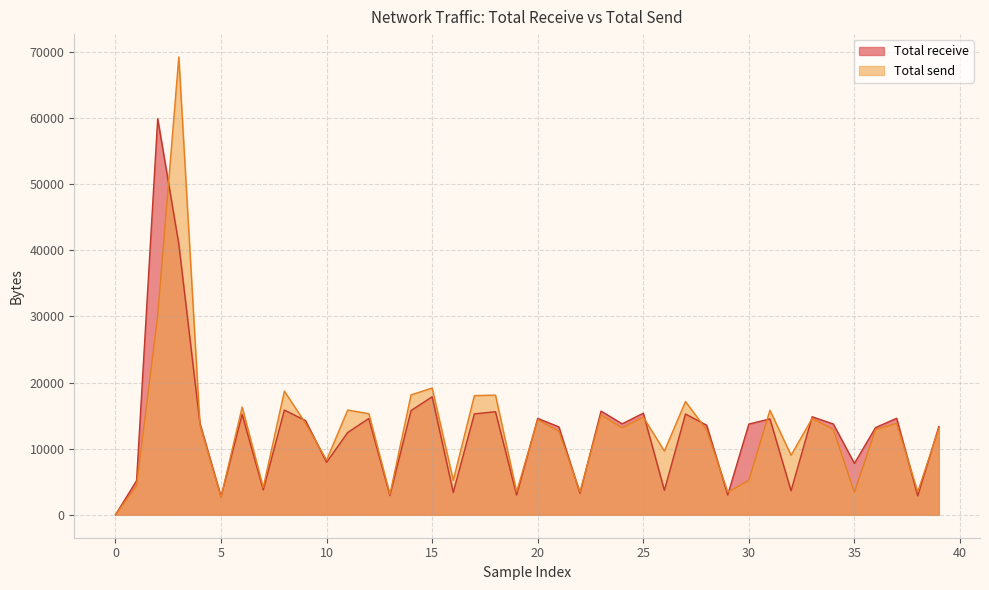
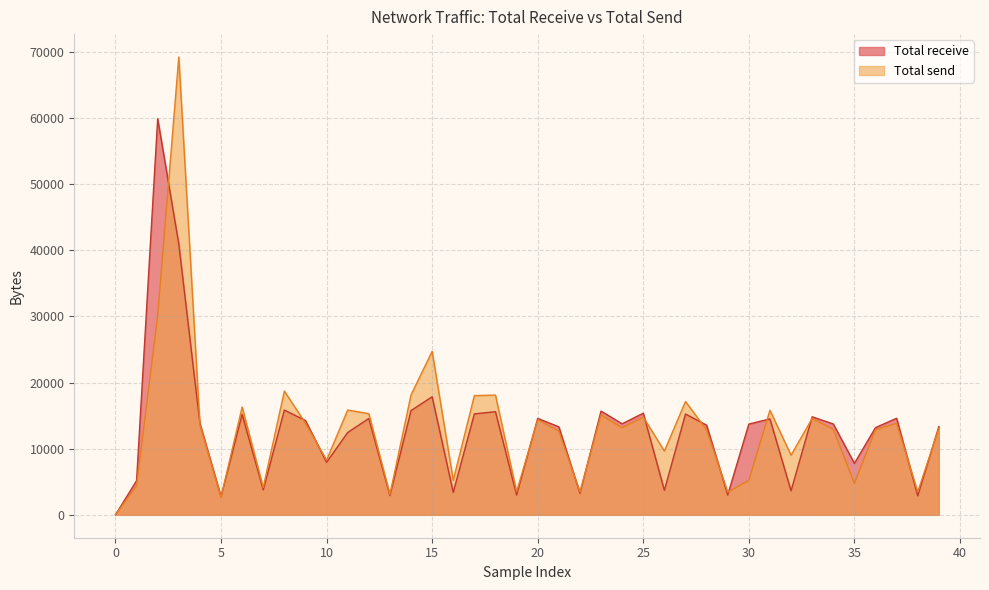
Total send, 15: 19000 -> 25000
Total send, 35: 3000 -> 5000
